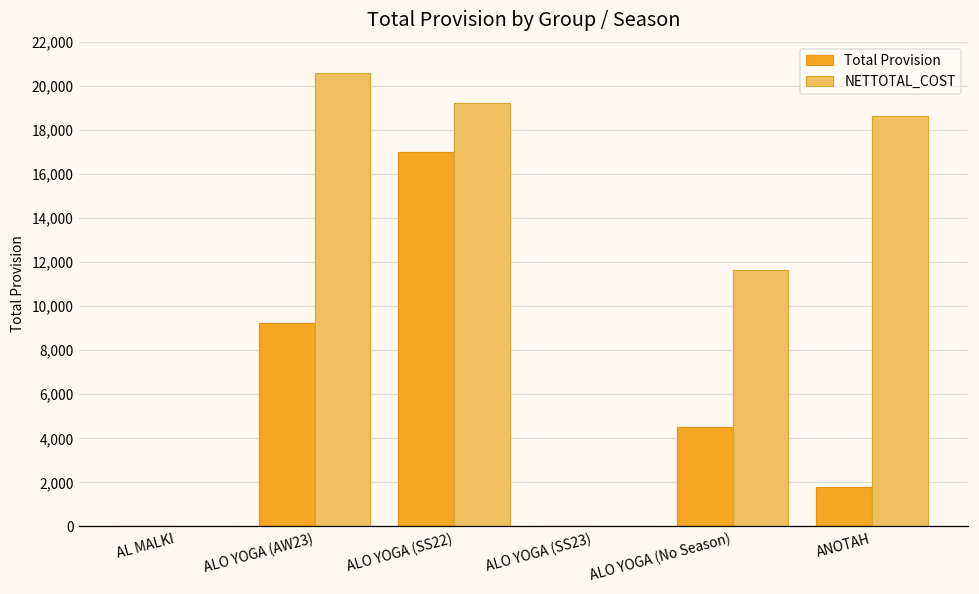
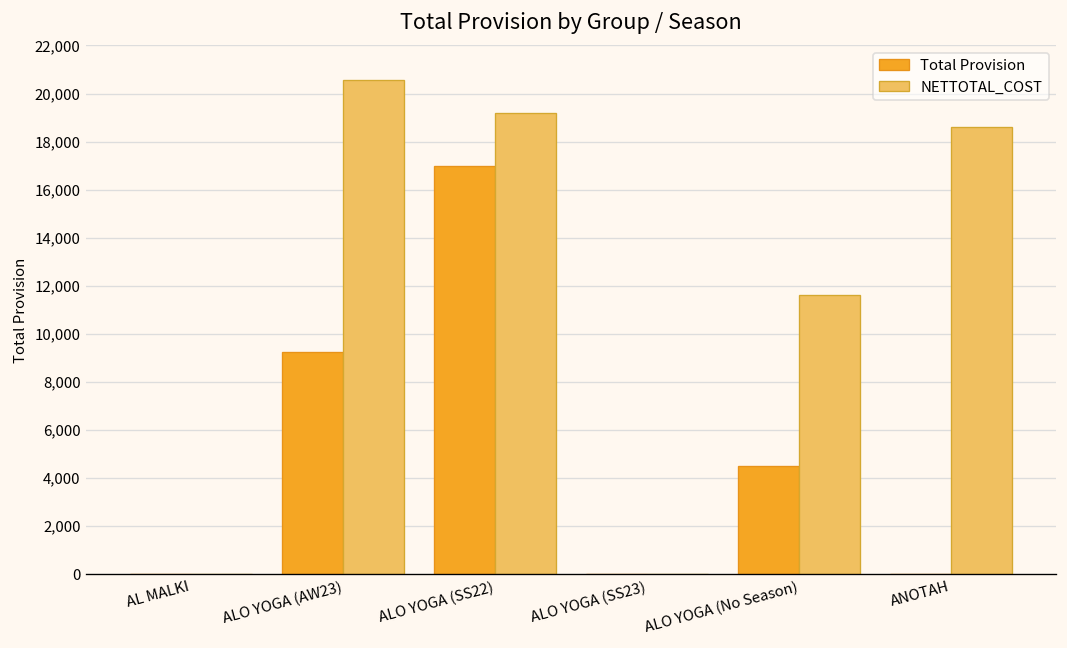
Total Provision, ANOTAH: 1,800 -> 0
